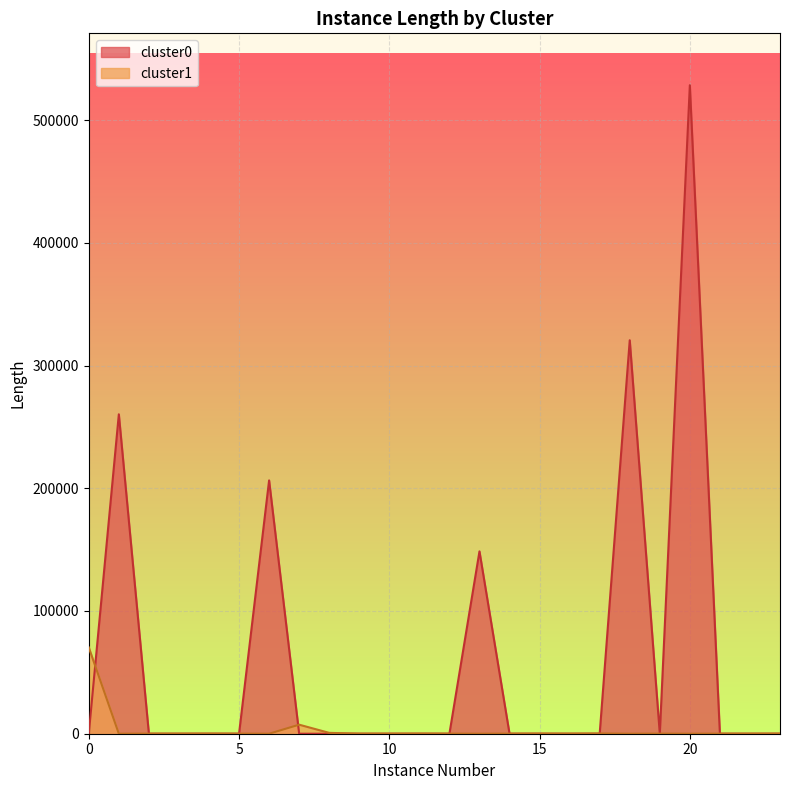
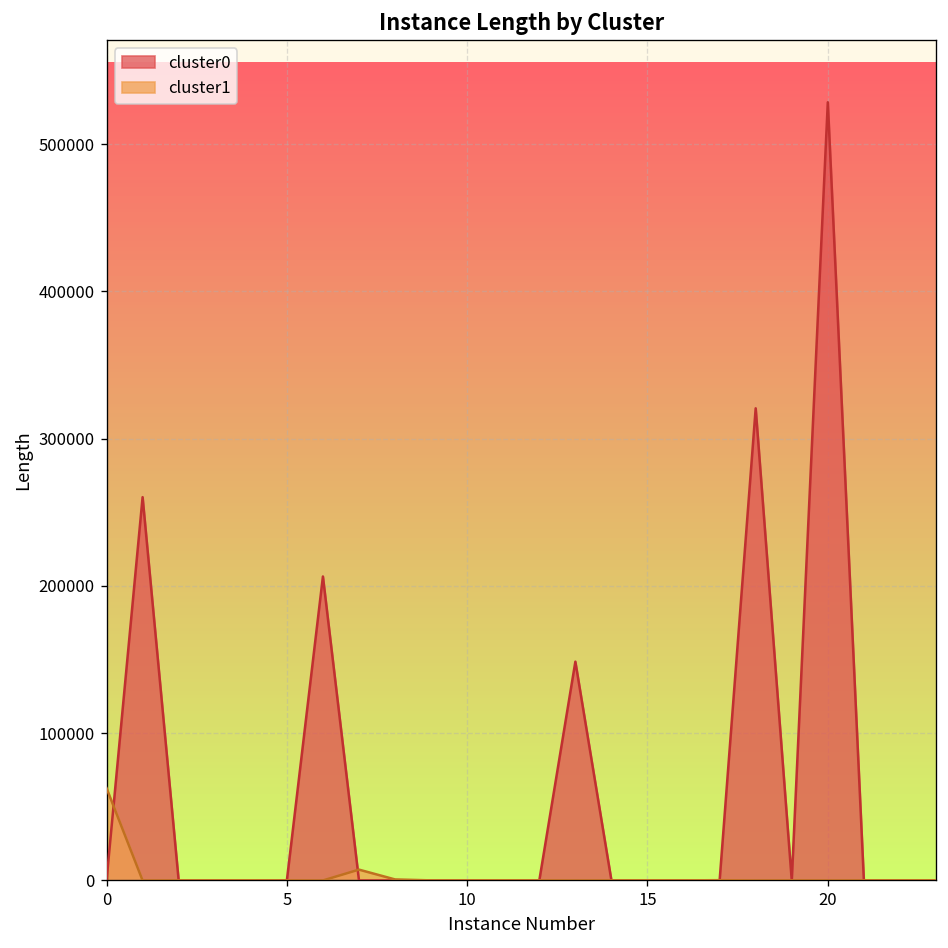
cluster1, 0: 70000 -> 63000
